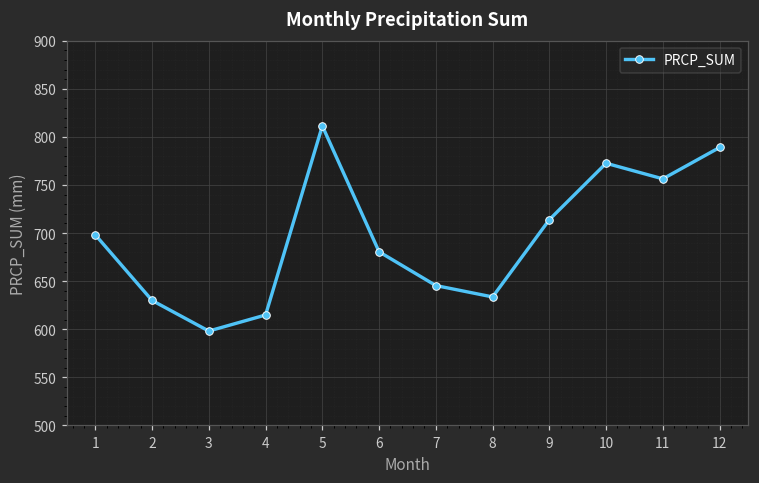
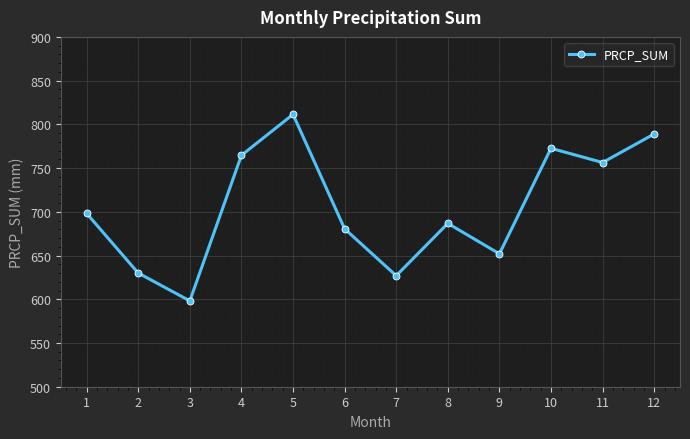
4: 610 -> 760
7: 650 -> 630
8: 630 -> 690
9: 710 -> 650
